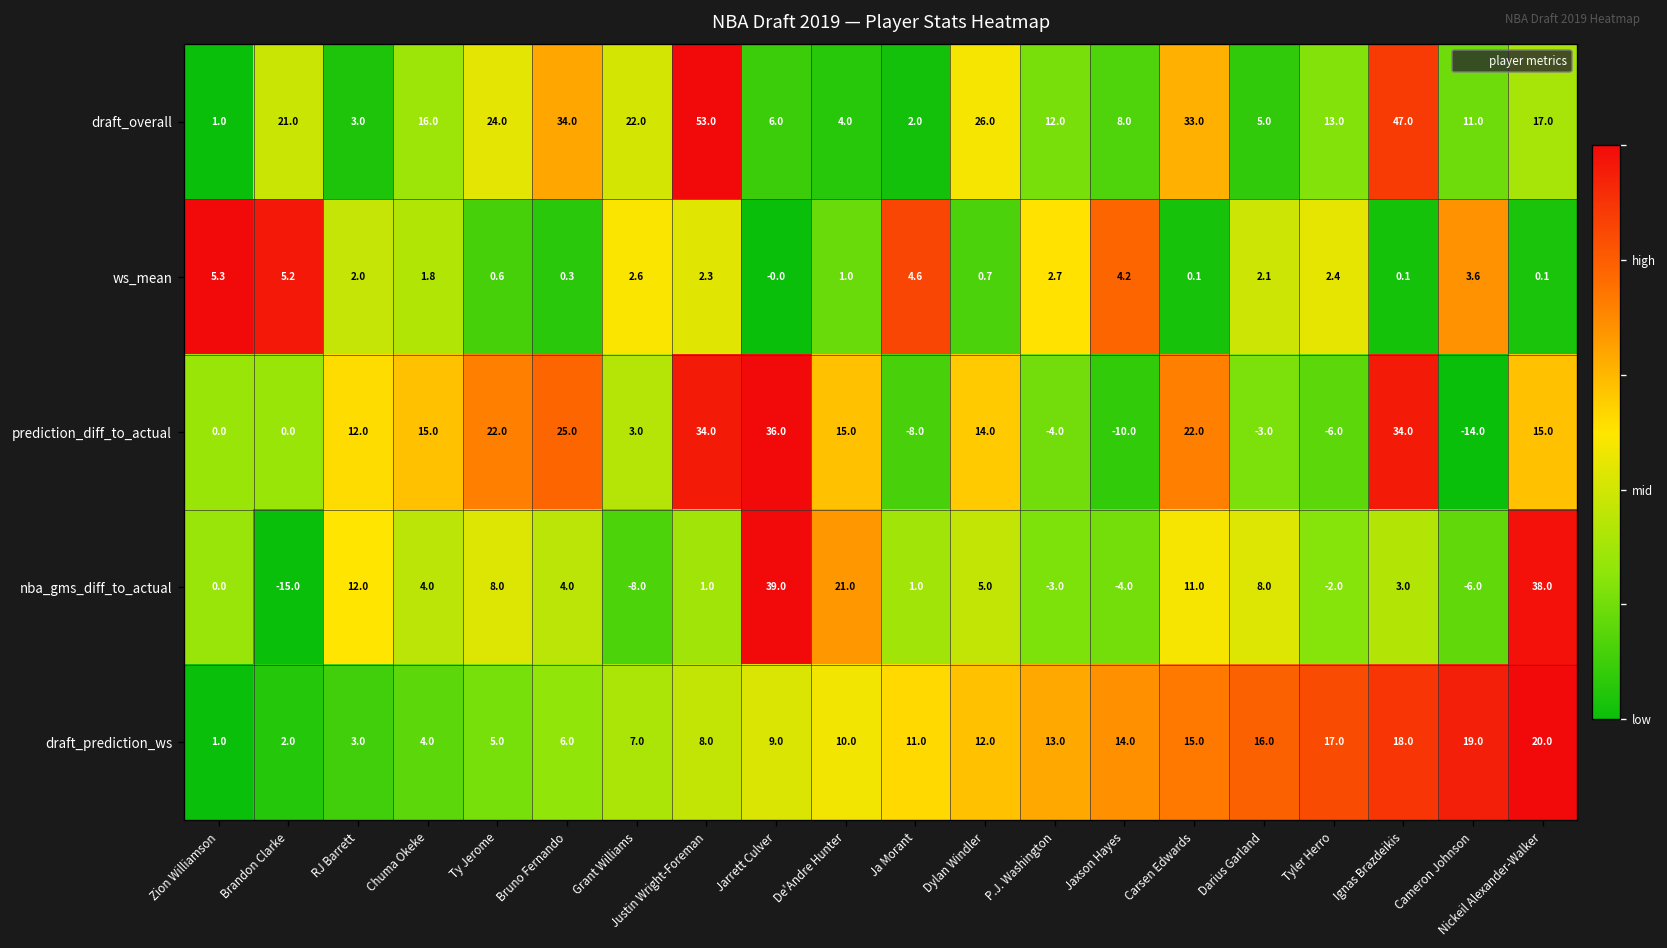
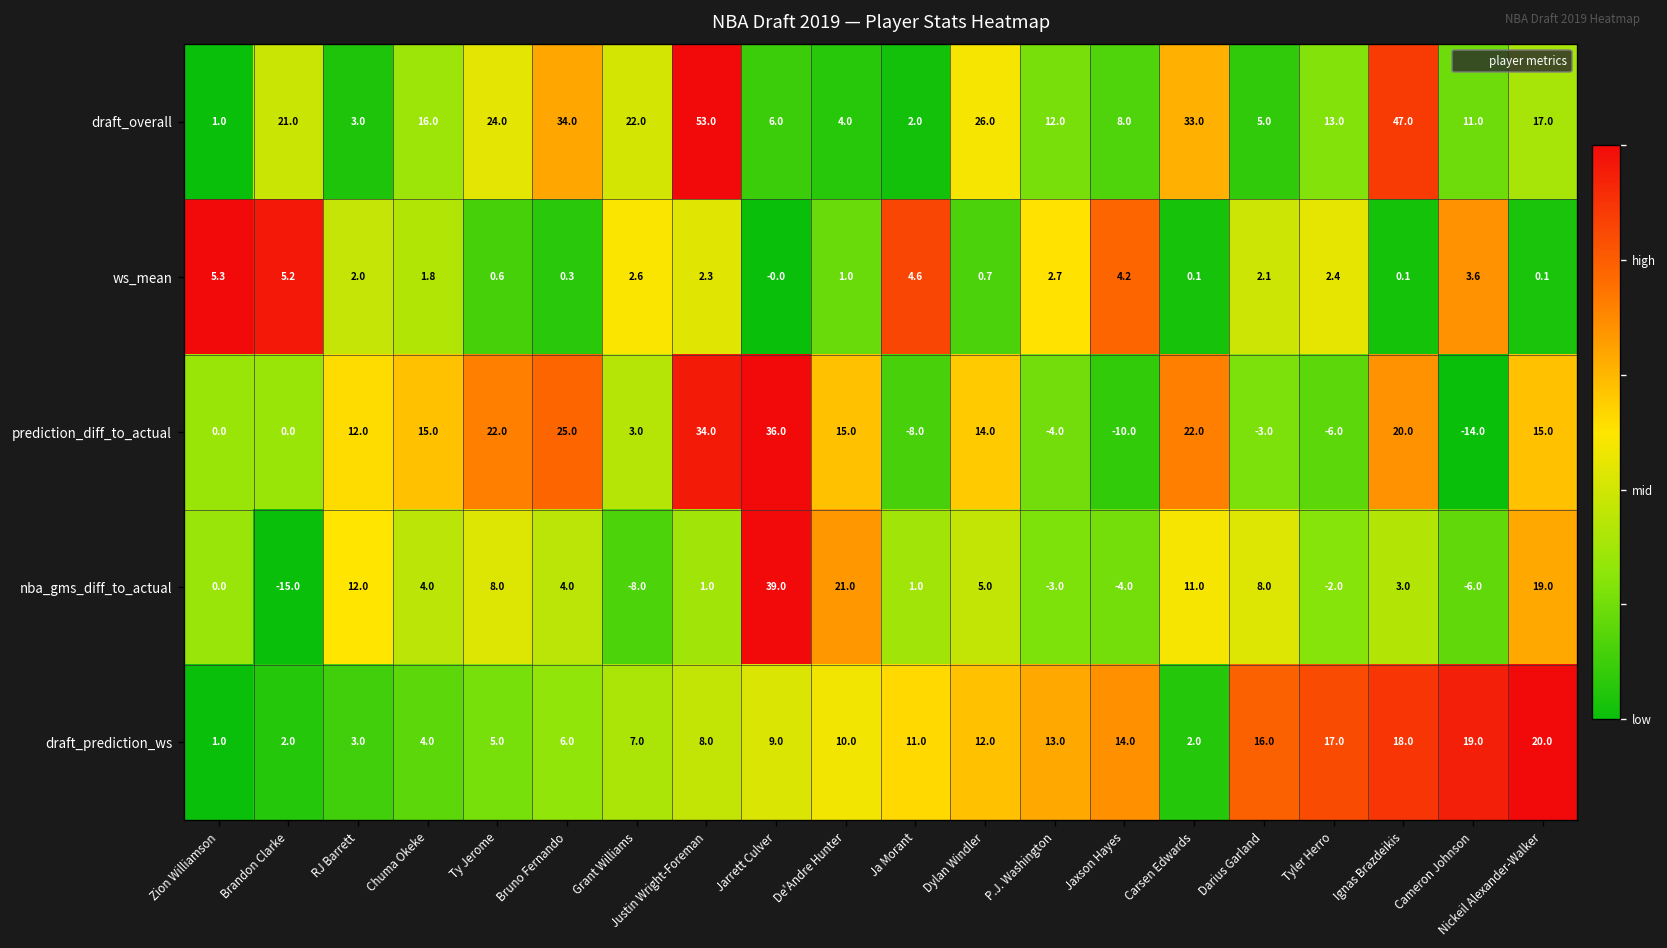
prediction_diff_to_actual, Ignas Brazdeikis: 34.0 -> 20.0
nba_gms_diff_to_actual, Nickeil Alexander-Walker: 38.0 -> 19.0
draft_prediction_ws, Carsen Edwards: 15.0 -> 2.0
